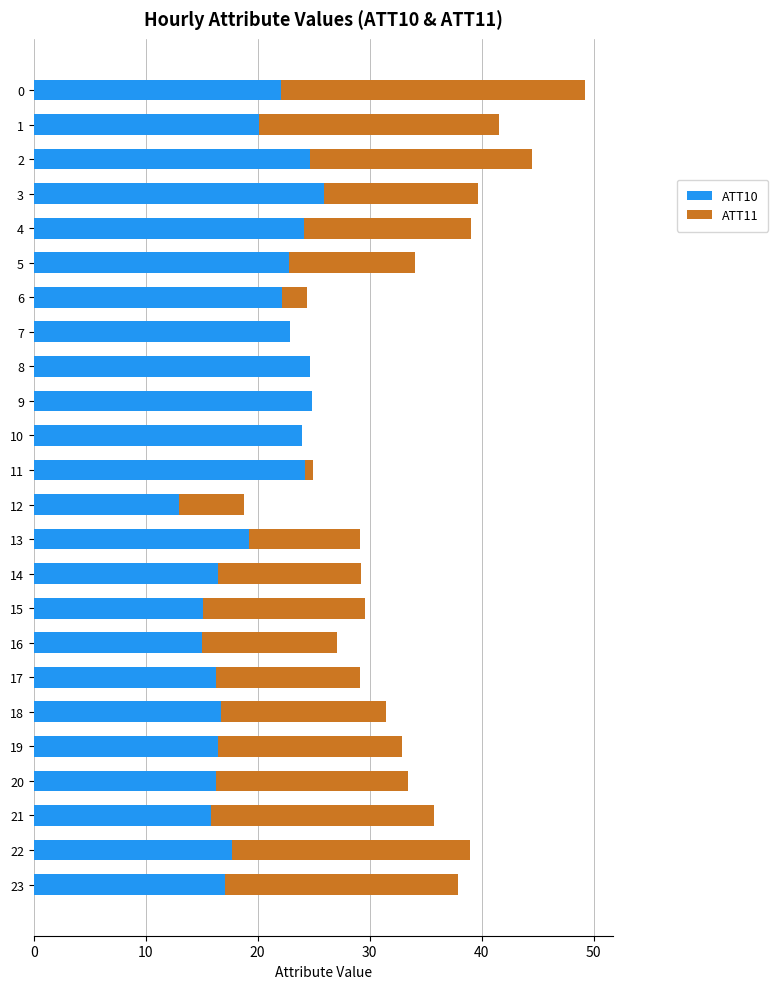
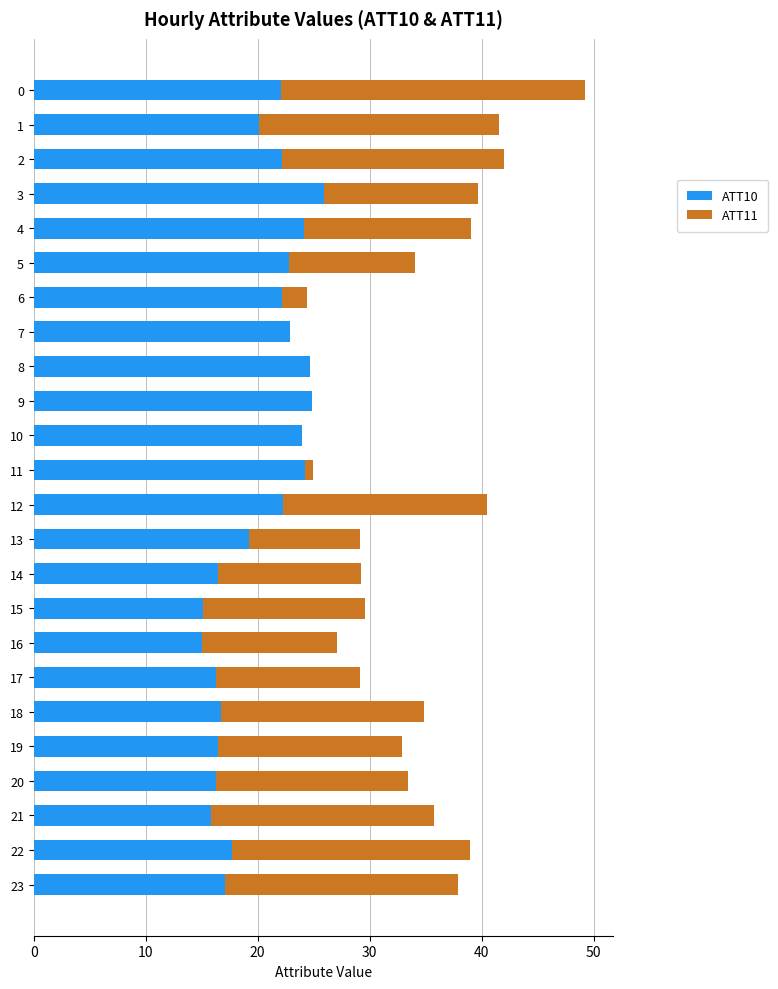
ATT10, 2: 24.7 -> 22.2
ATT10, 12: 13.0 -> 22.3
ATT11, 12: 5.8 -> 18.2
ATT11, 18: 14.7 -> 18.1
